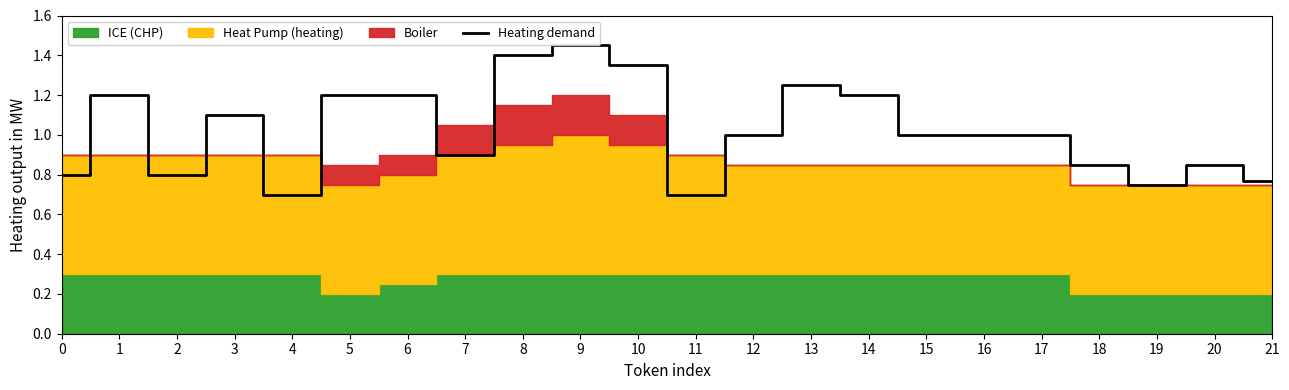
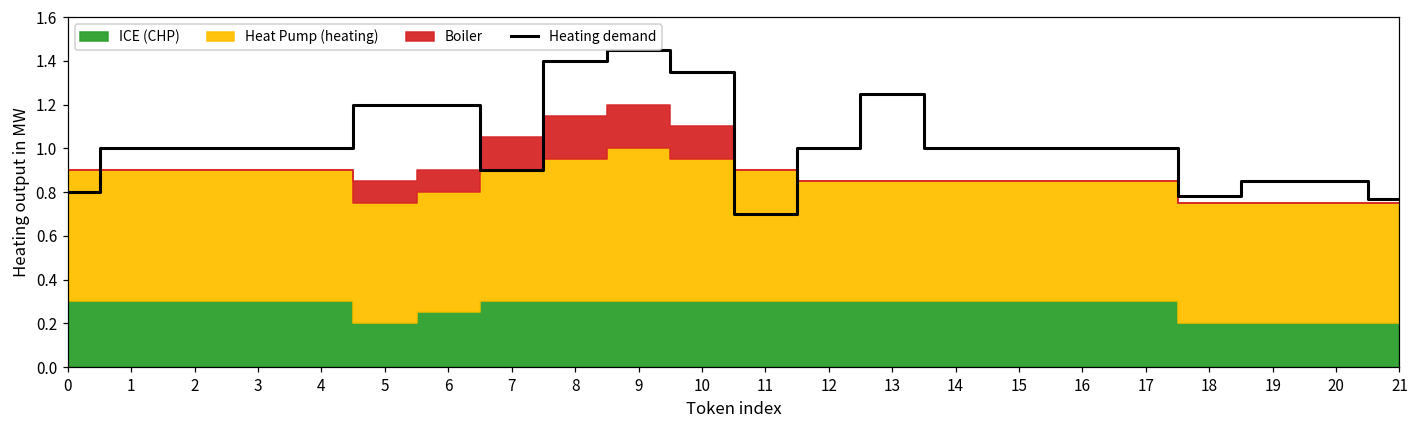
Heating demand, 1: 1.2 -> 1.0
Heating demand, 2: 0.8 -> 1.0
Heating demand, 3: 1.1 -> 1.0
Heating demand, 4: 0.7 -> 1.0
Heating demand, 14: 1.2 -> 1.0
Heating demand, 18: 0.85 -> 0.78
Heating demand, 19: 0.75 -> 0.85
